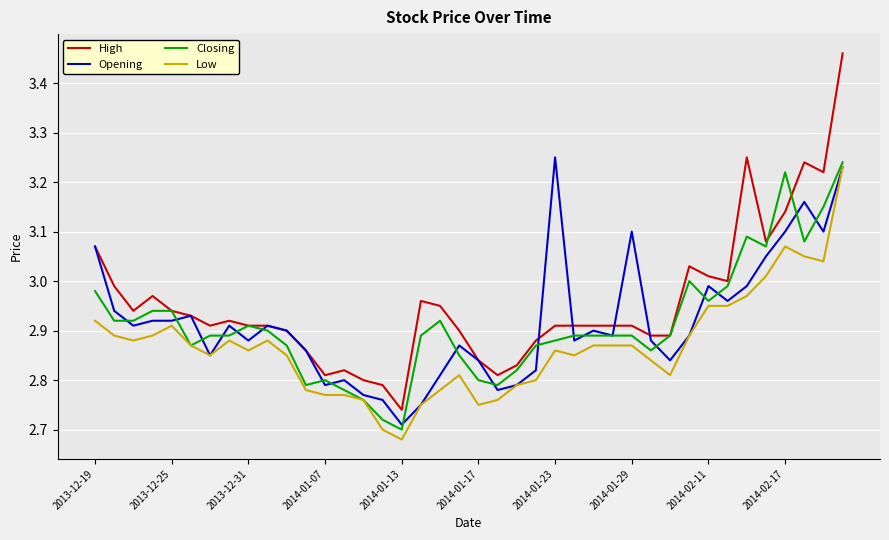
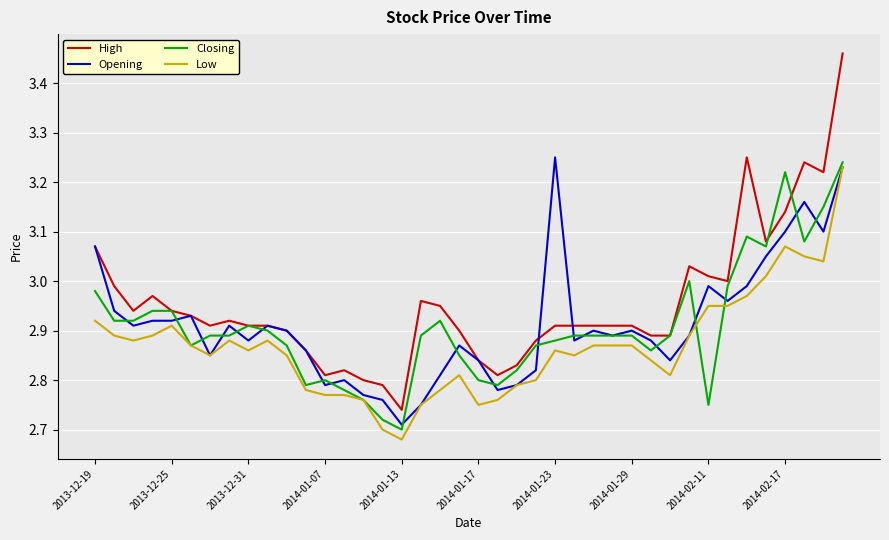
Opening, 2014-01-29: 3.1 -> 2.9
Closing, 2014-02-11: 2.96 -> 2.75
